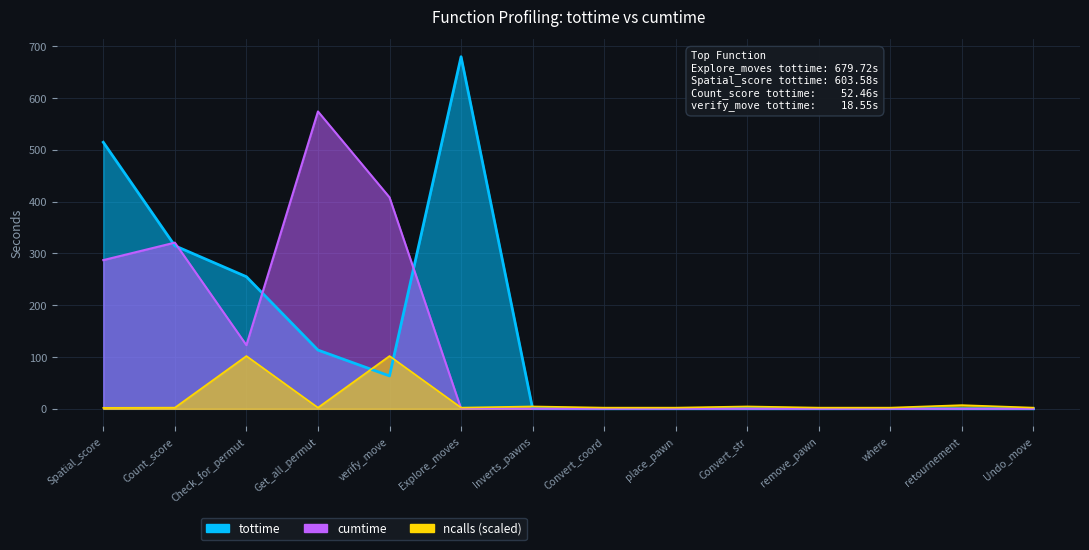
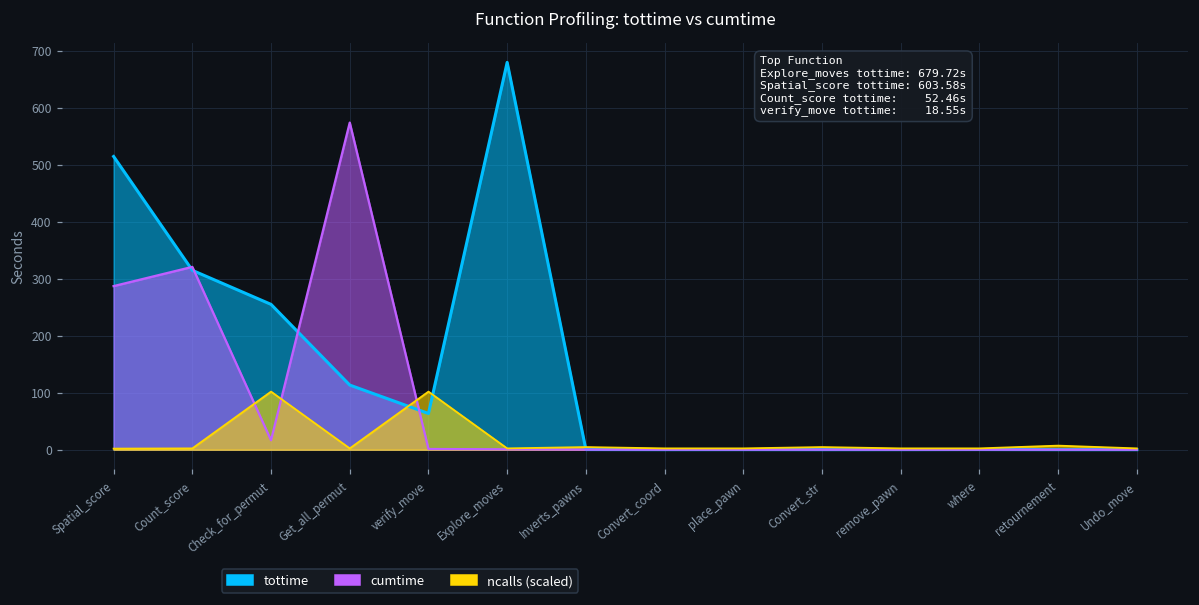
cumtime, Check_for_permut: 120 -> 20
cumtime, verify_move: 410 -> 0
